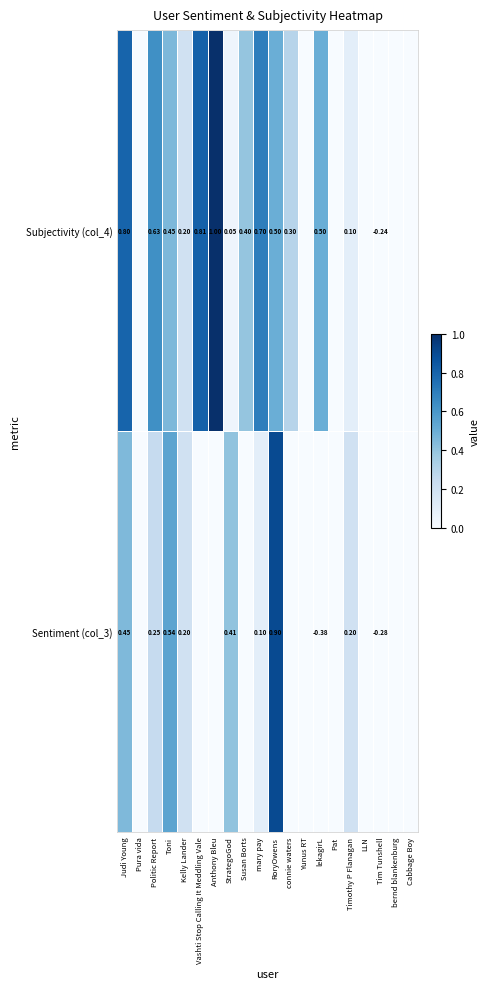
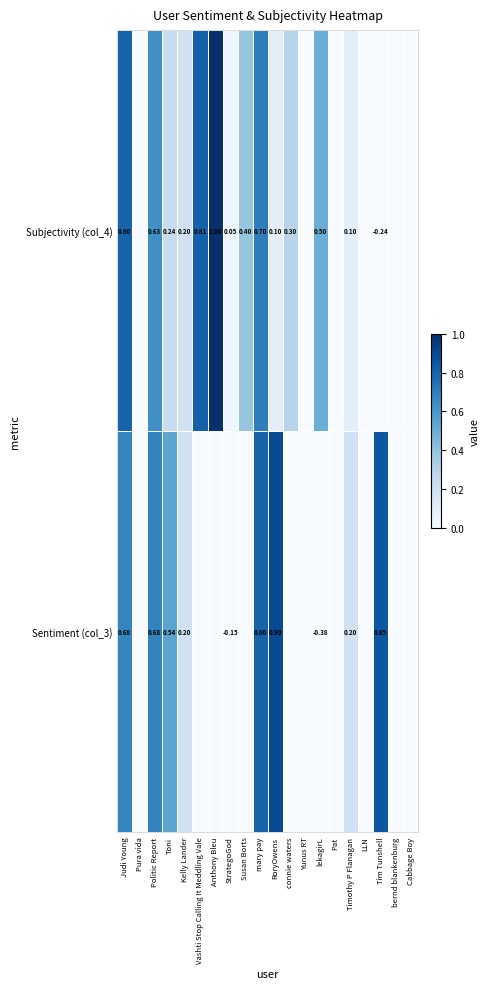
Subjectivity (col_4), Toni: 0.45 -> 0.24
Subjectivity (col_4), RoryOwens: 0.50 -> 0.10
Sentiment (col_3), Judi Young: 0.45 -> 0.68
Sentiment (col_3), Politic Report: 0.25 -> 0.68
Sentiment (col_3), StrategoGod: 0.41 -> -0.15
Sentiment (col_3), mary pay: 0.10 -> 0.80
Sentiment (col_3), Tim Tunshell: -0.28 -> 0.85
